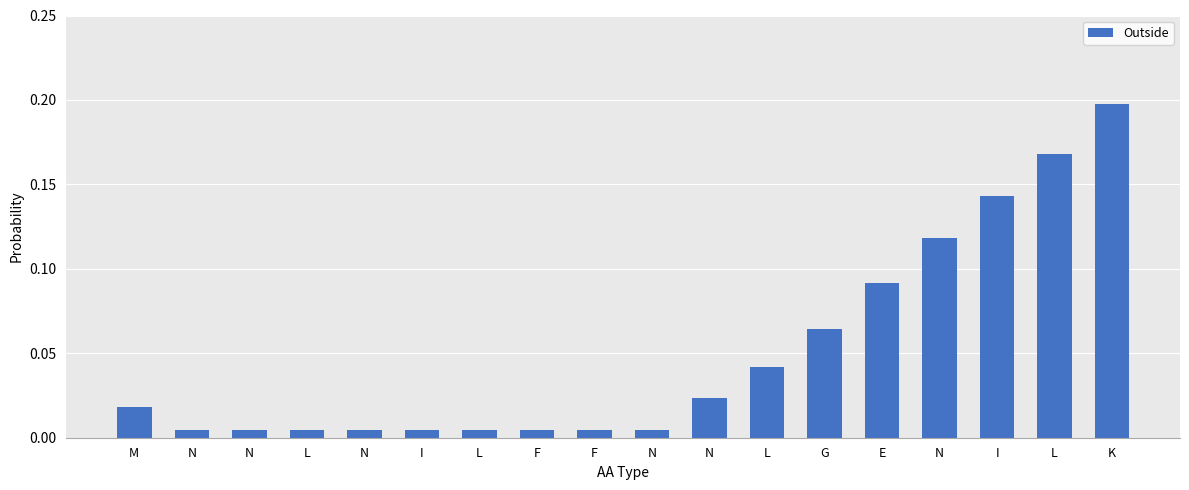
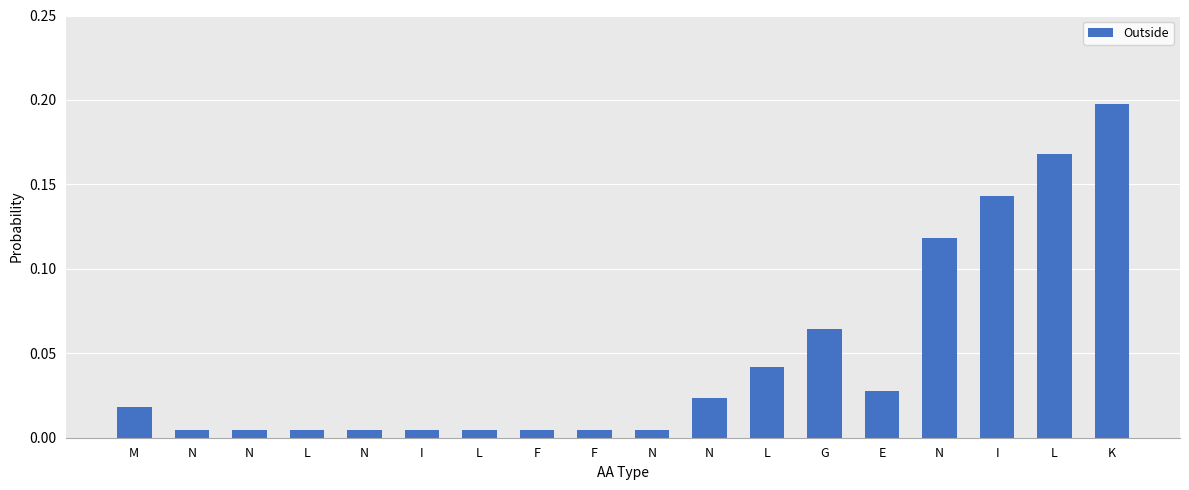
E: 0.092 -> 0.028
